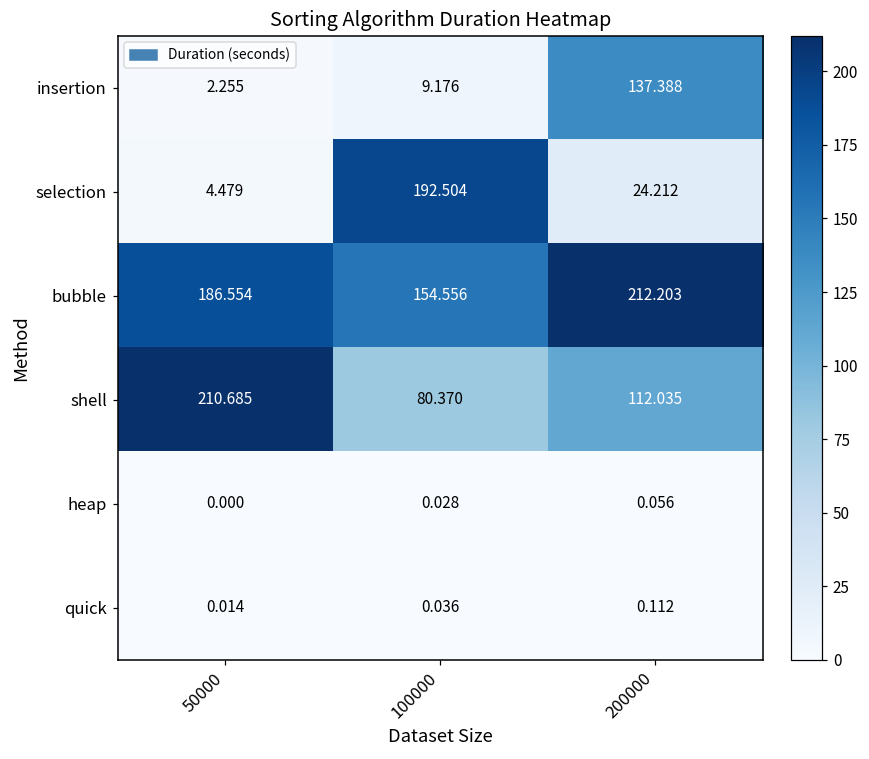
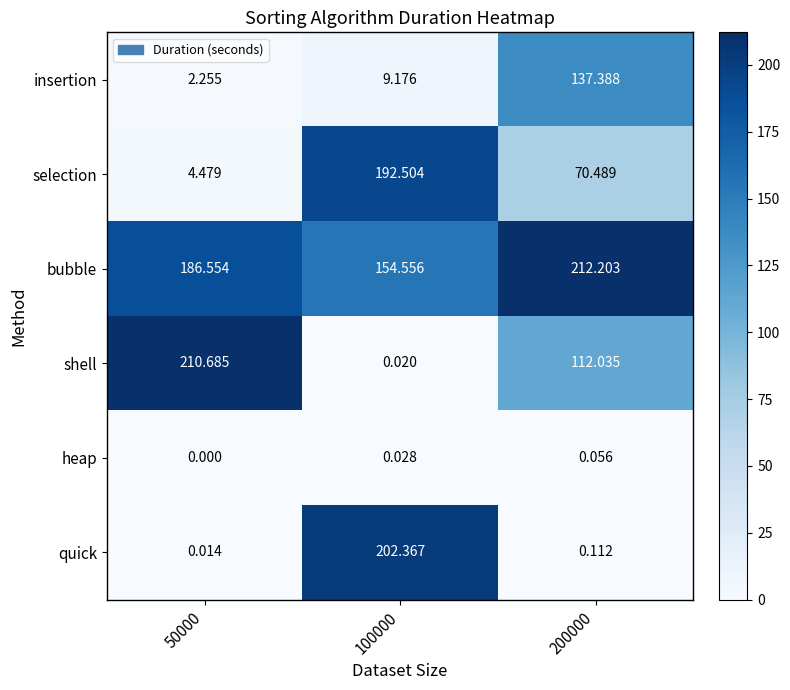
selection, 200000: 24.212 -> 70.489
shell, 100000: 80.370 -> 0.020
quick, 100000: 0.036 -> 202.367
